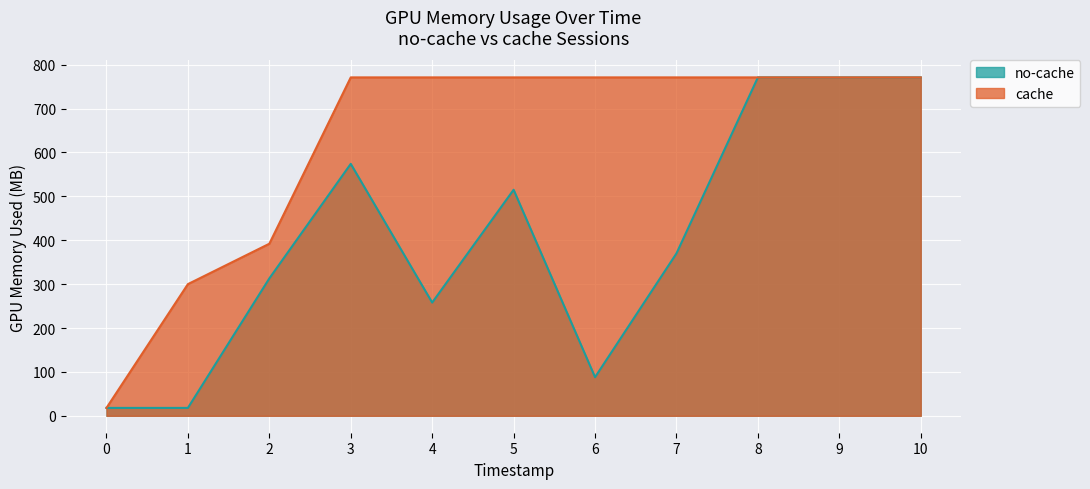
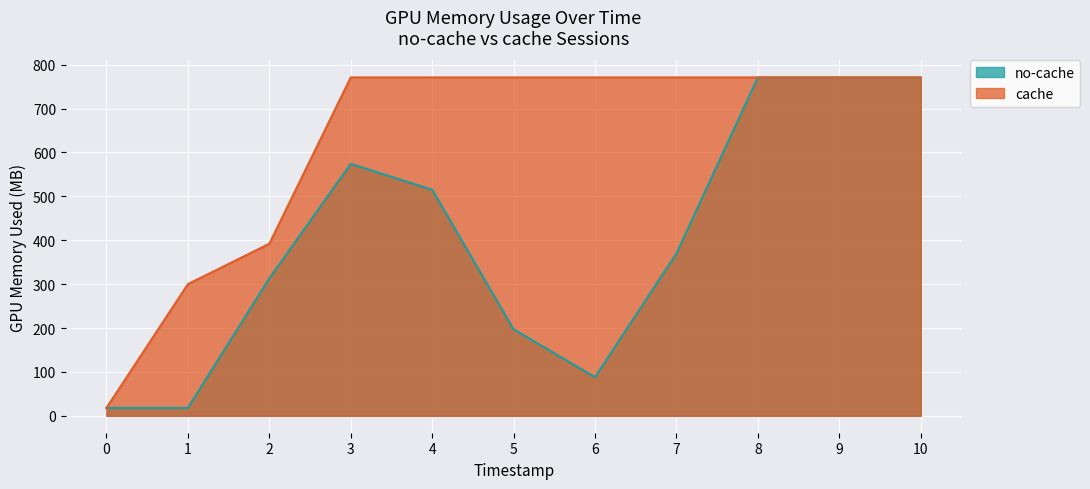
no-cache, 4: 260 -> 520
no-cache, 5: 520 -> 200
